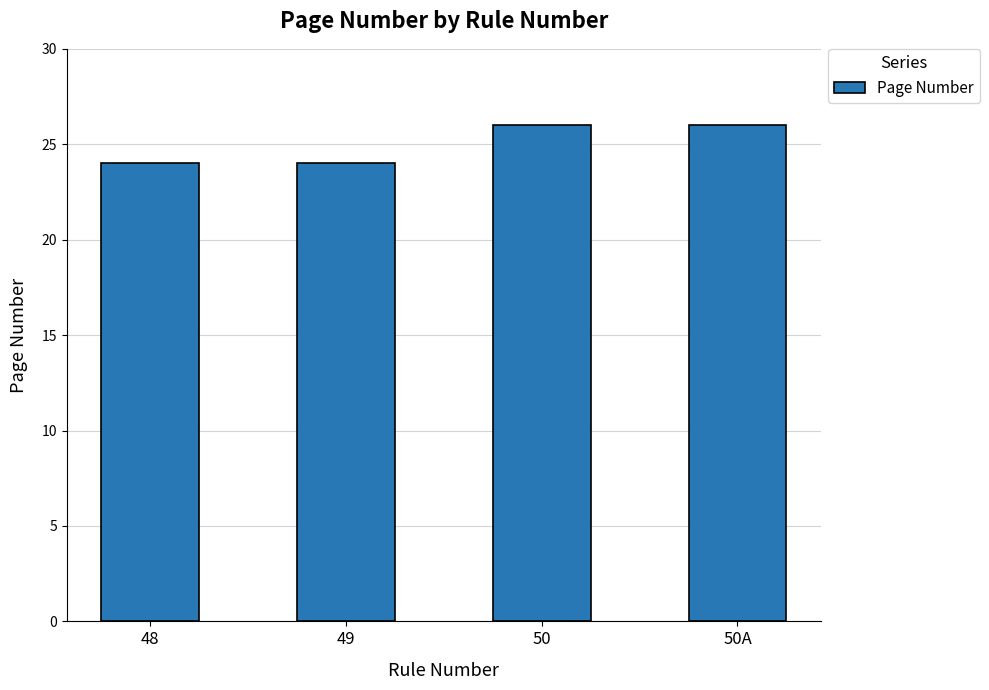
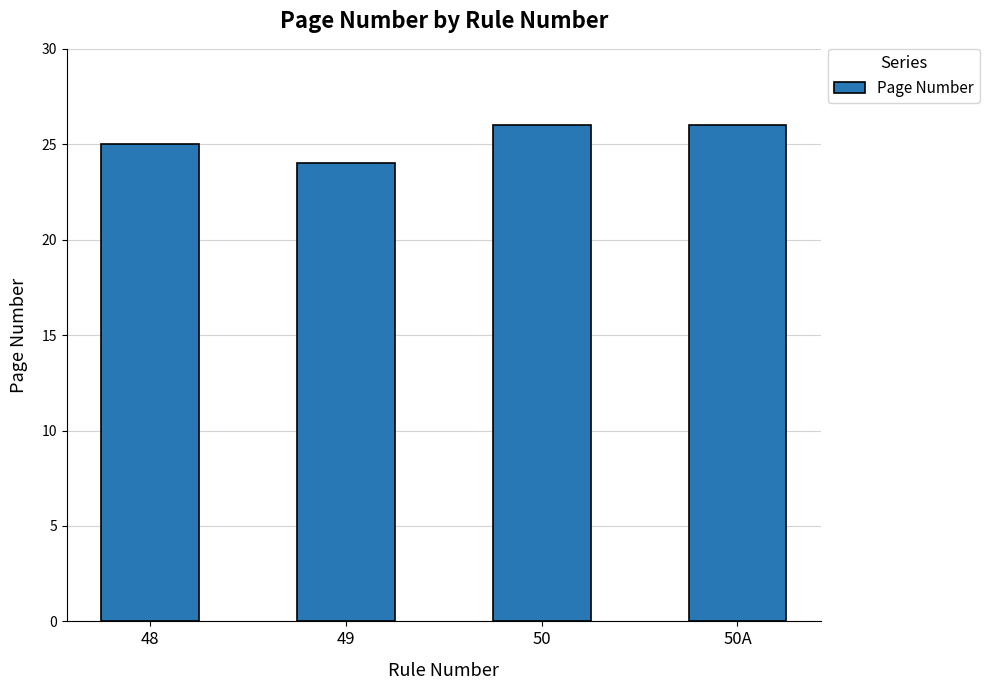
48: 24 -> 25
